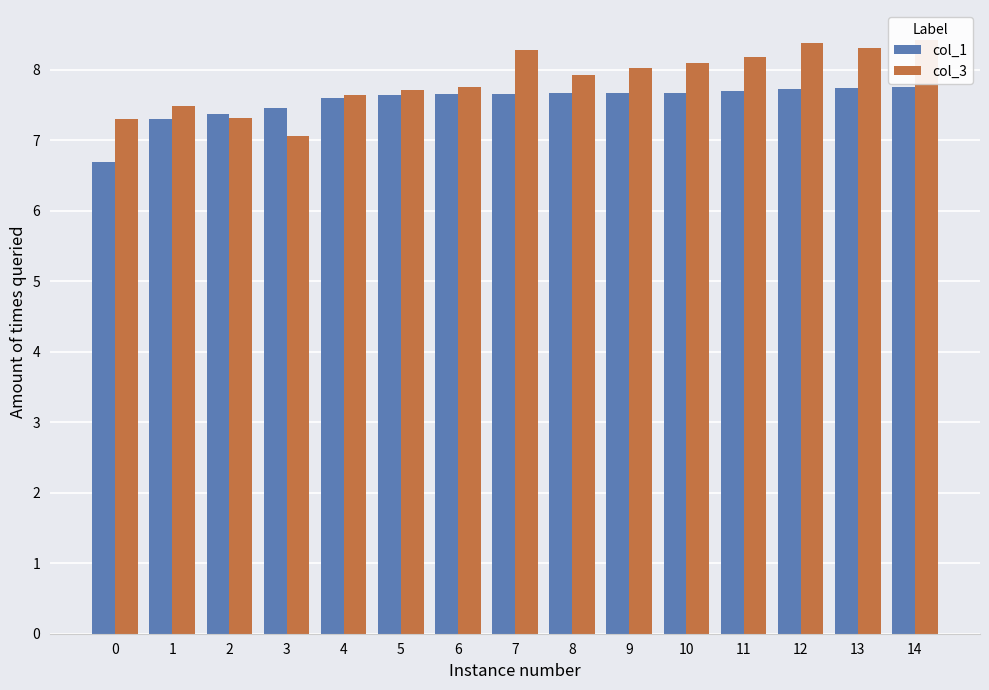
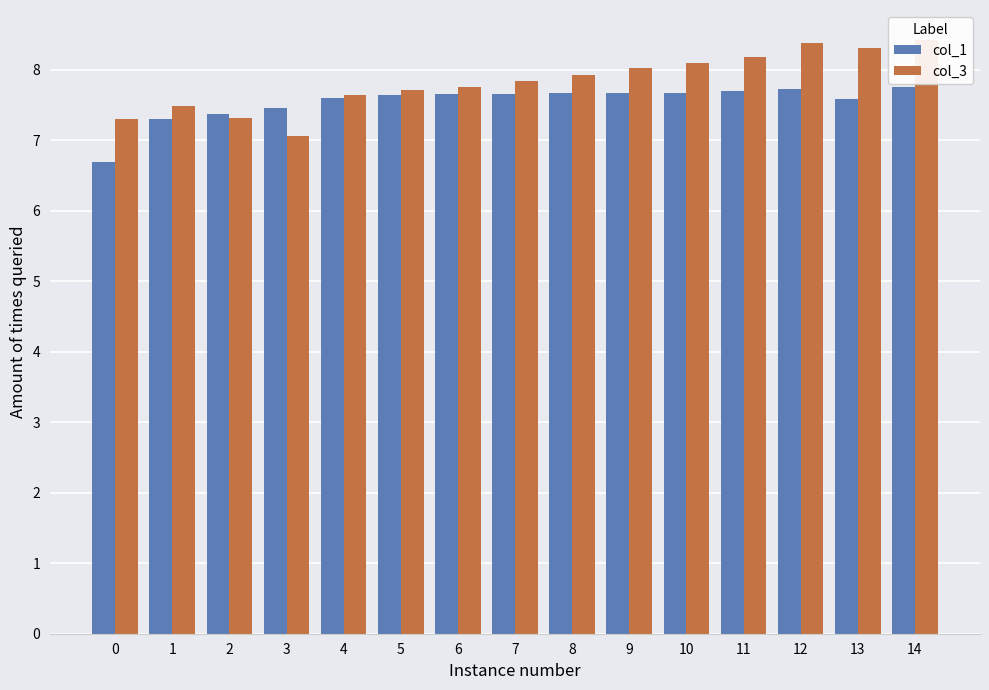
col_3, 7: 8.3 -> 7.8
col_1, 13: 7.7 -> 7.6
